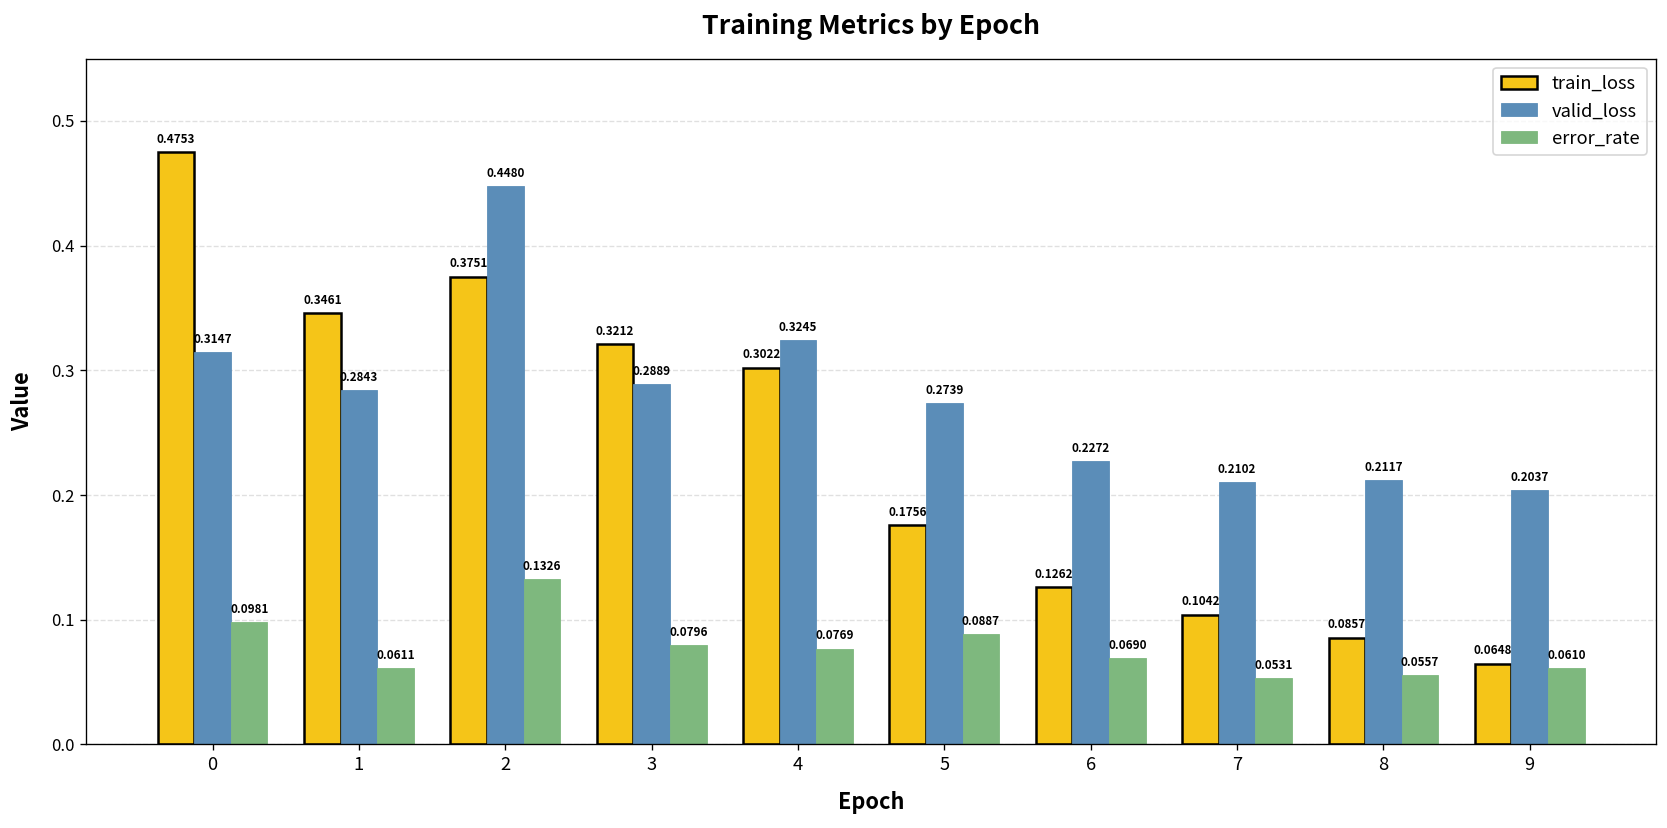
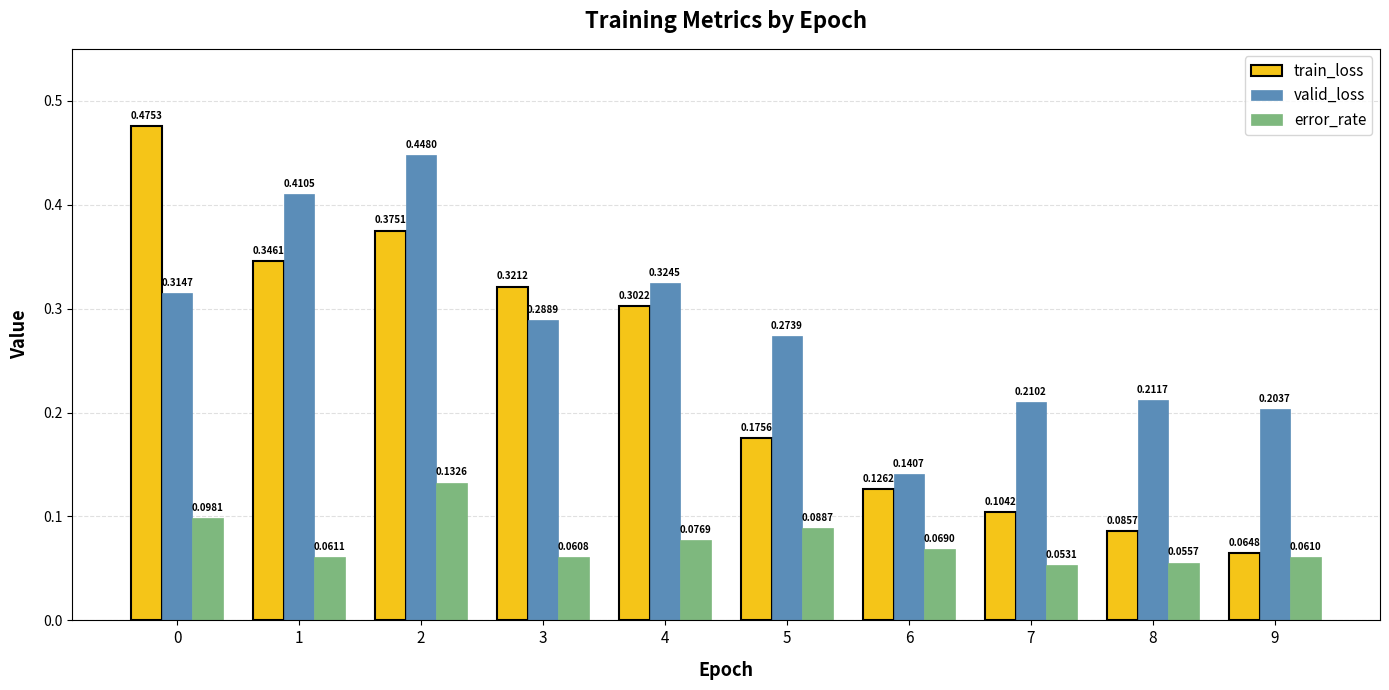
valid_loss, 1: 0.2843 -> 0.4105
error_rate, 3: 0.0796 -> 0.0608
valid_loss, 6: 0.2272 -> 0.1407
